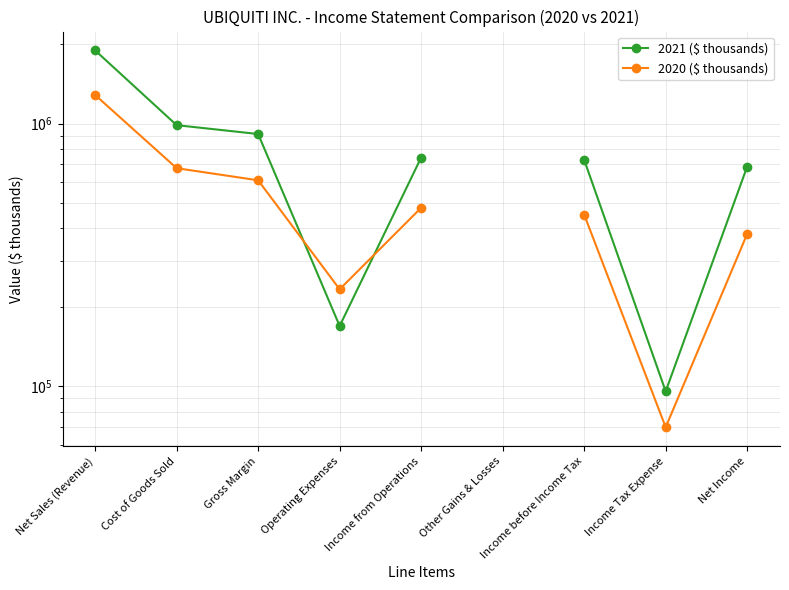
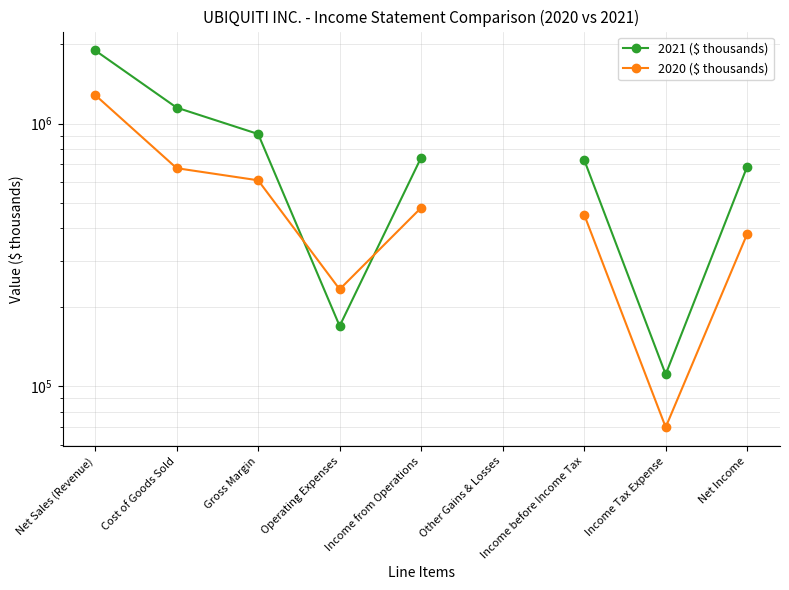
2021 ($ thousands), Cost of Goods Sold: 990000 -> 1100000
2021 ($ thousands), Income Tax Expense: 96000 -> 111000
